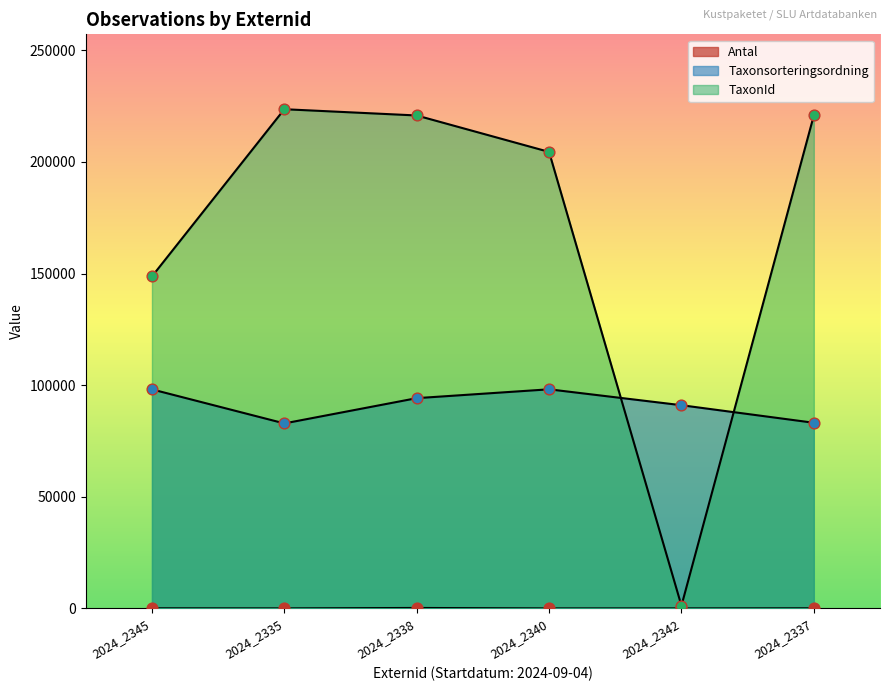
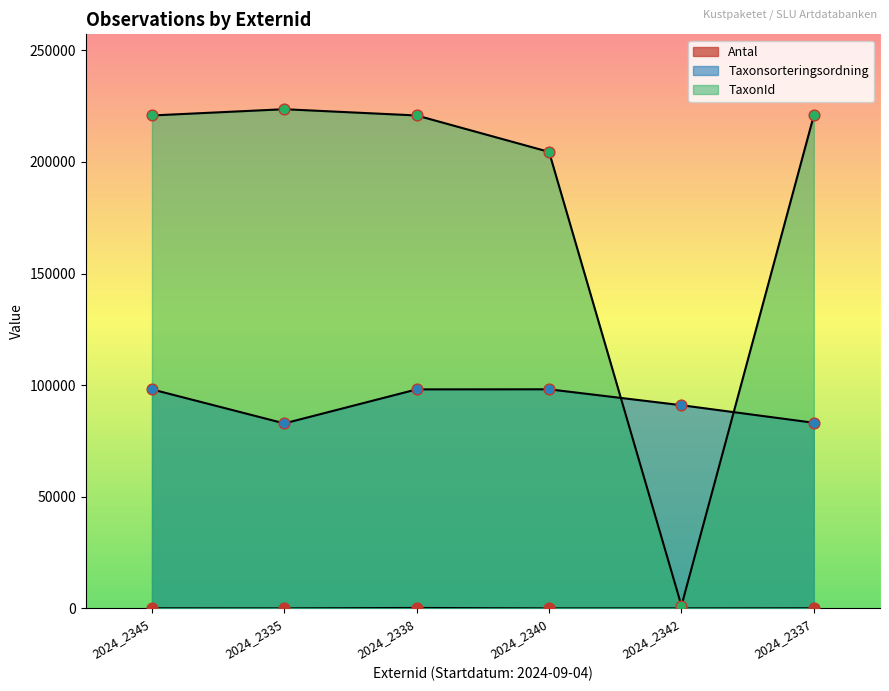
TaxonId, 2024_2345: 149000 -> 221000
Taxonsorteringsordning, 2024_2338: 94000 -> 98000
